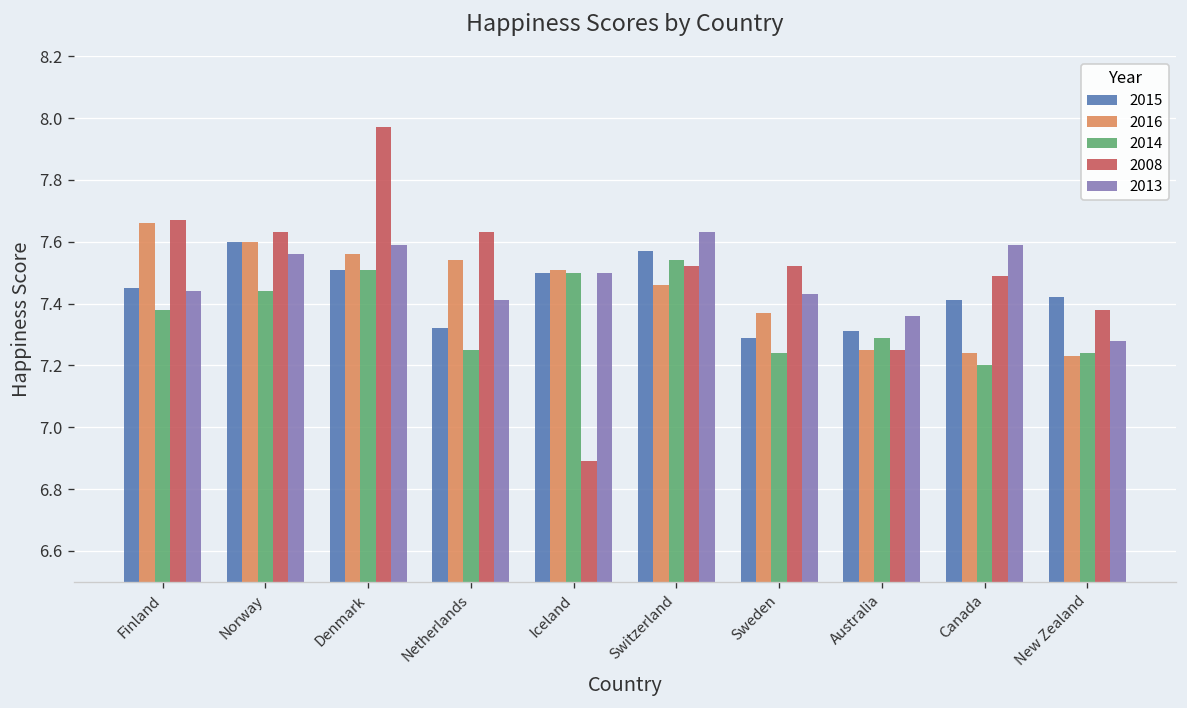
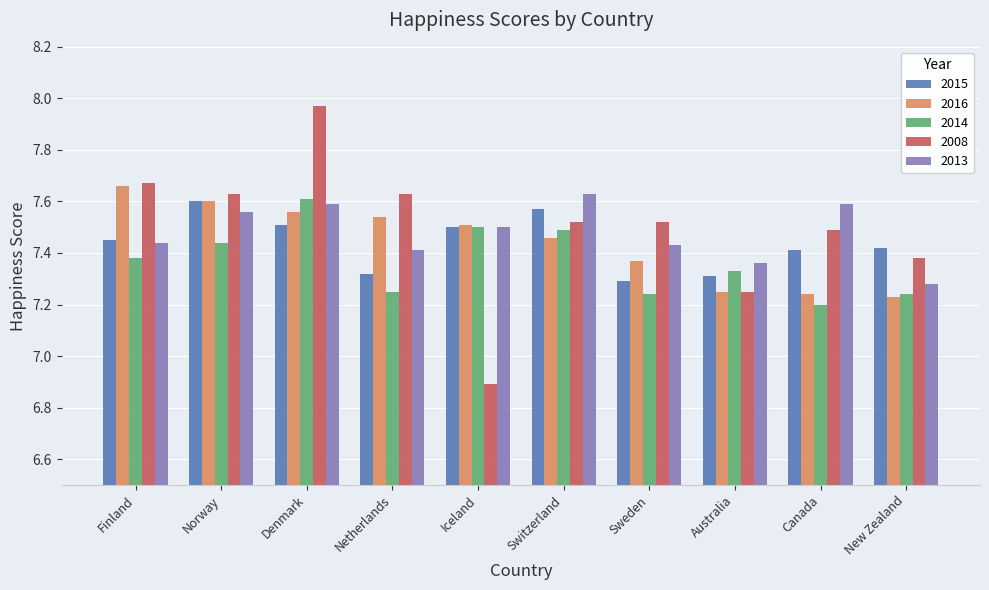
2014, Denmark: 7.51 -> 7.61
2014, Switzerland: 7.54 -> 7.49
2014, Australia: 7.29 -> 7.33
